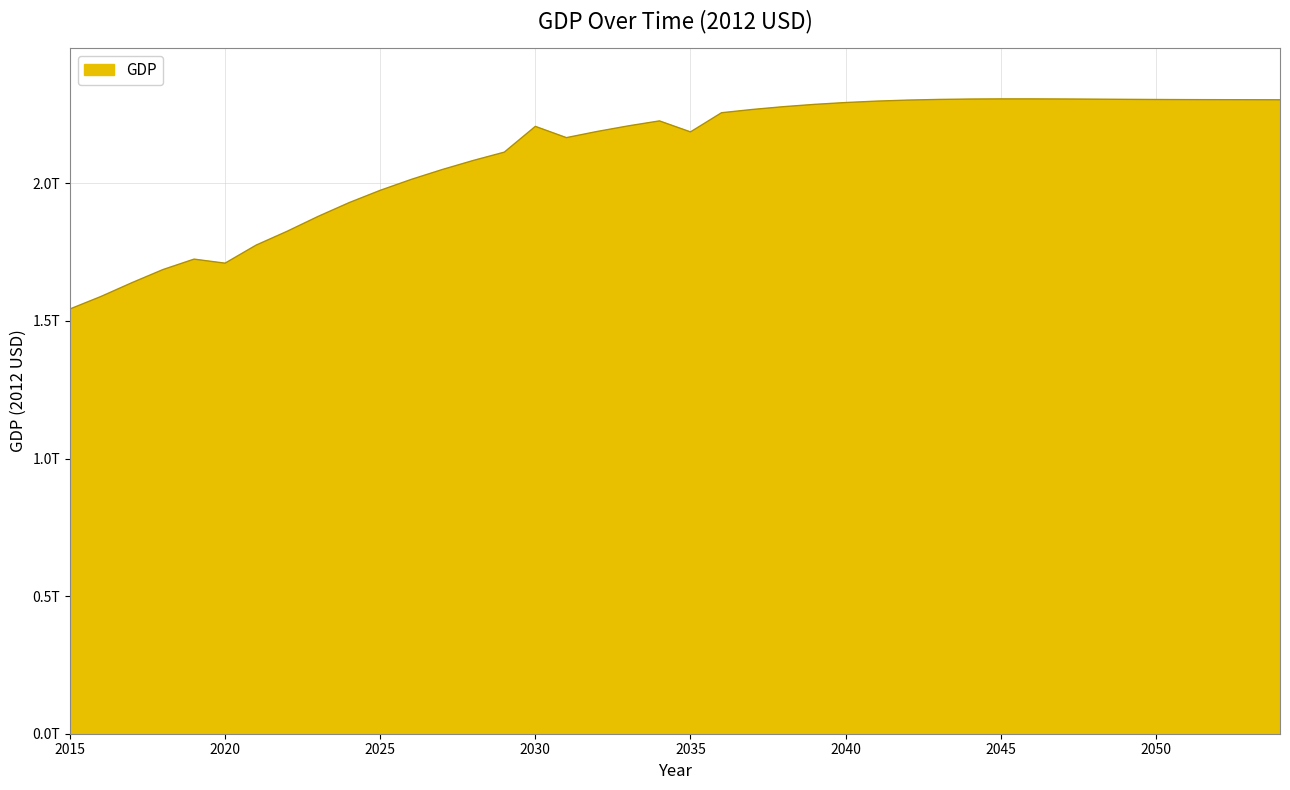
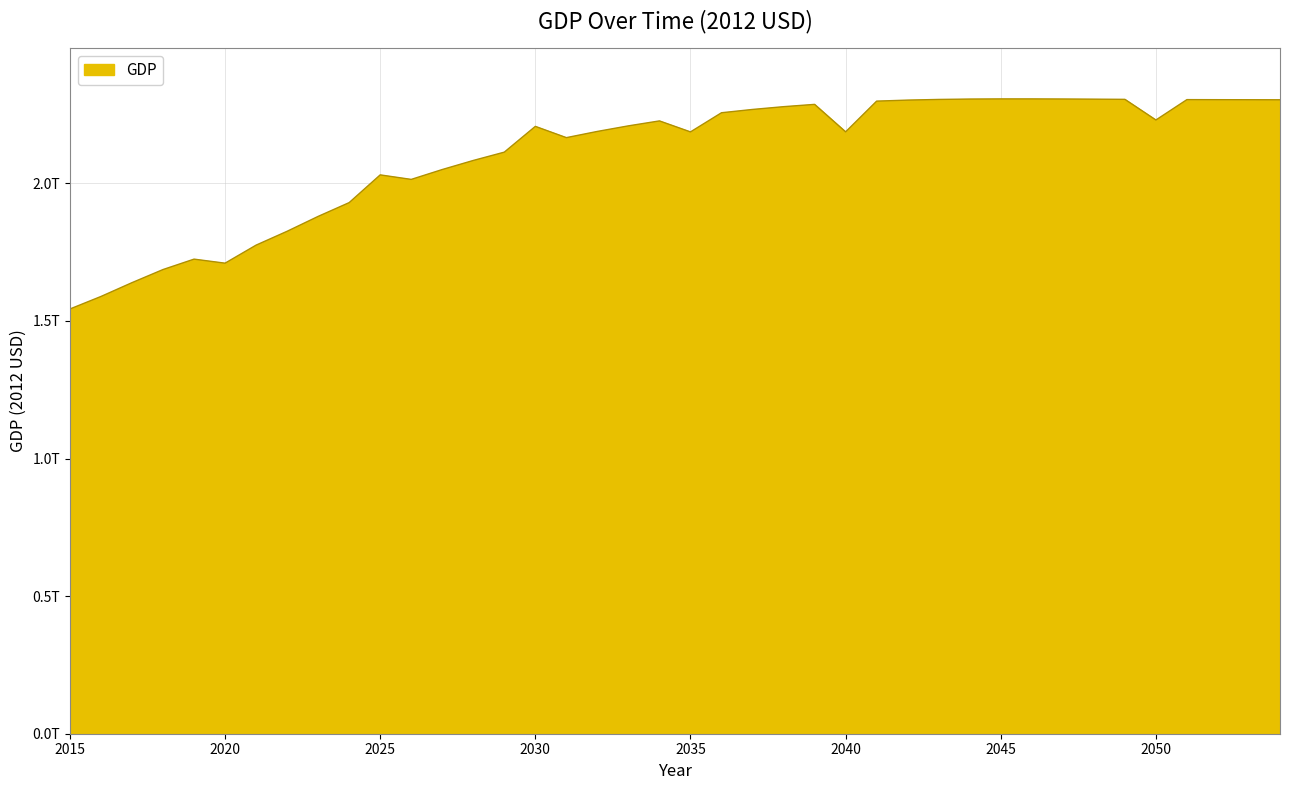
2025: 1.97T -> 2.03T
2040: 2.29T -> 2.19T
2050: 2.30T -> 2.23T
